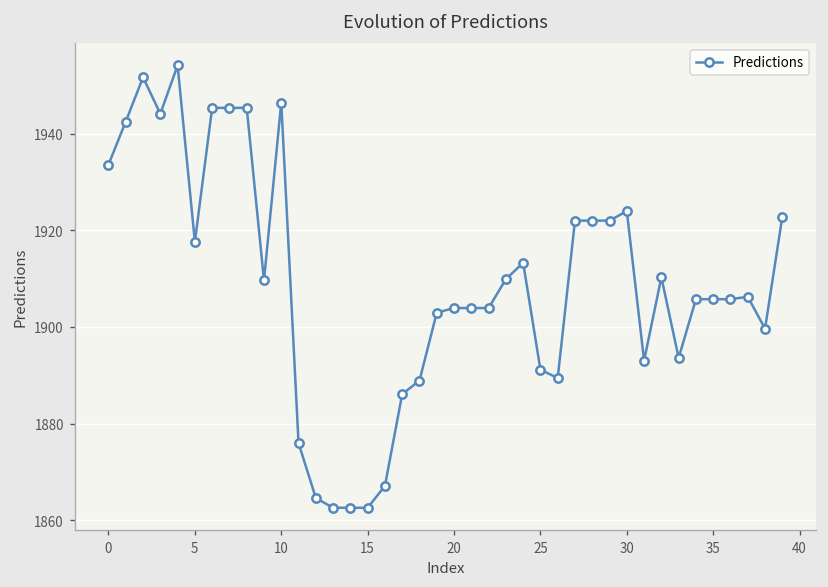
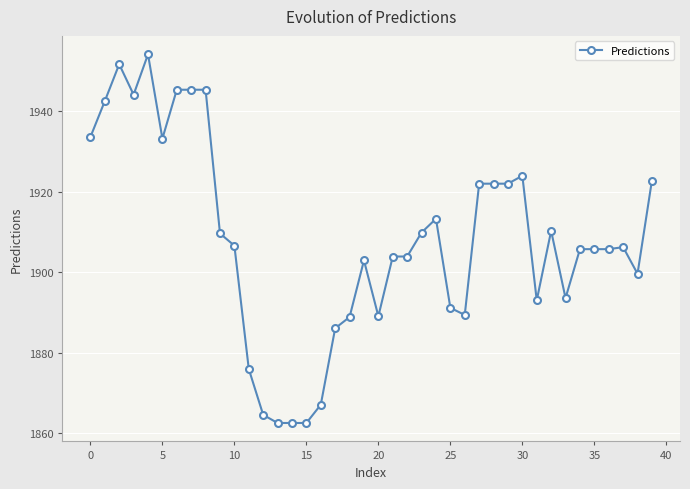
5: 1918 -> 1933
10: 1946 -> 1907
20: 1904 -> 1889
